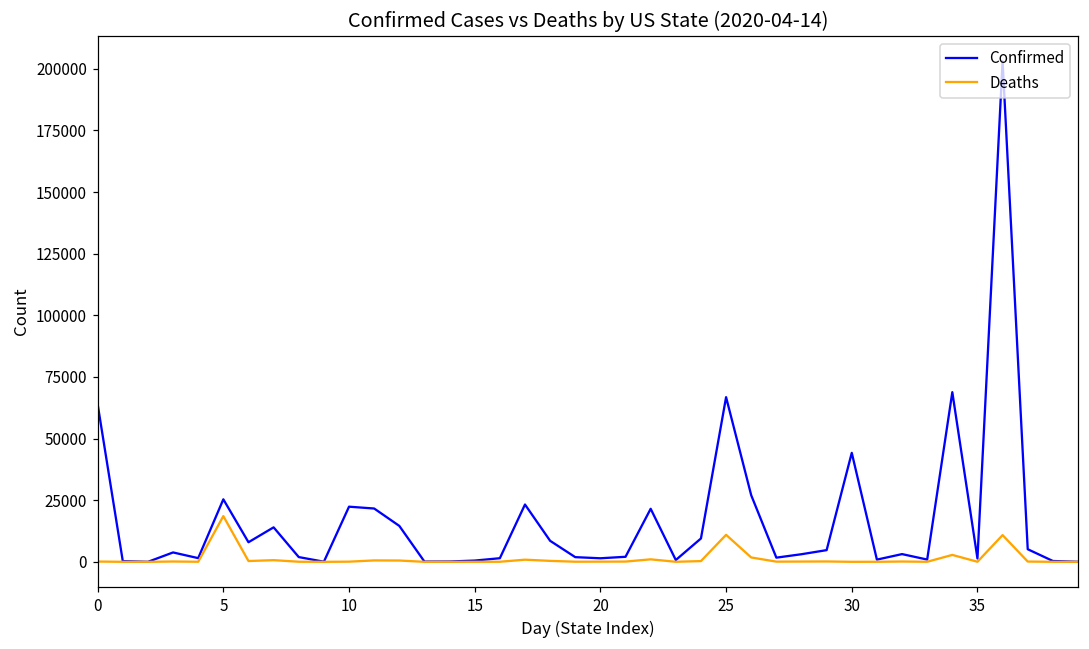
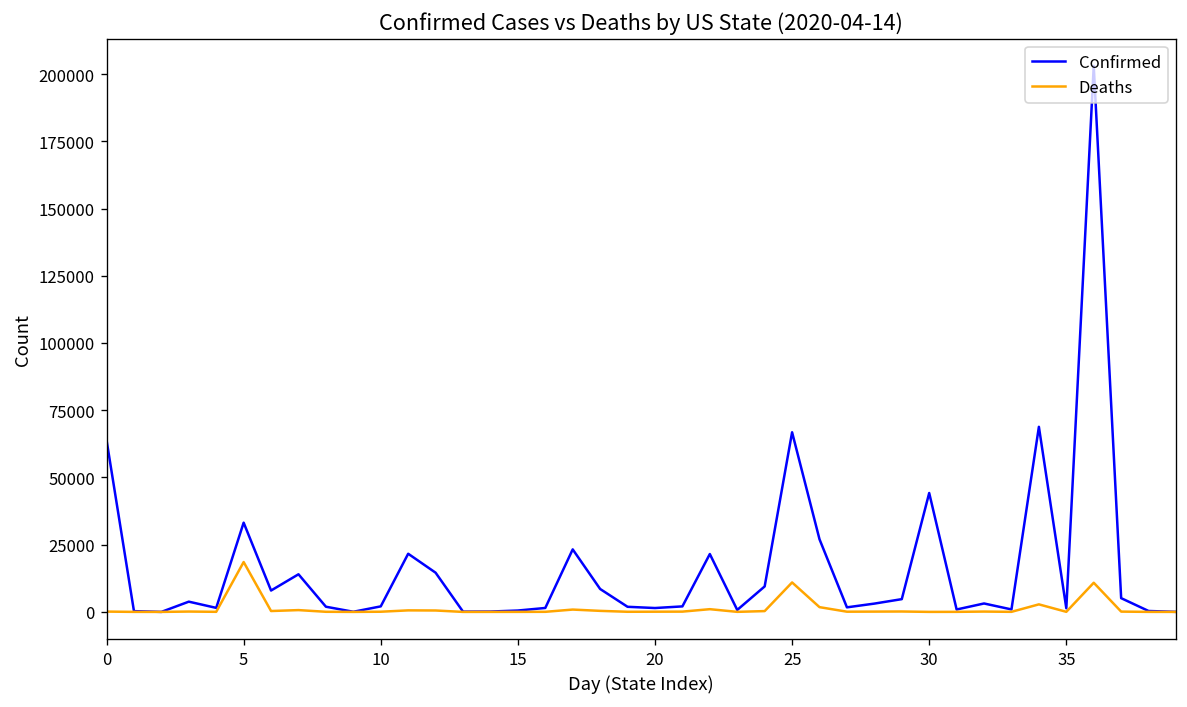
Confirmed, 5: 25000 -> 33000
Confirmed, 10: 22000 -> 2000
